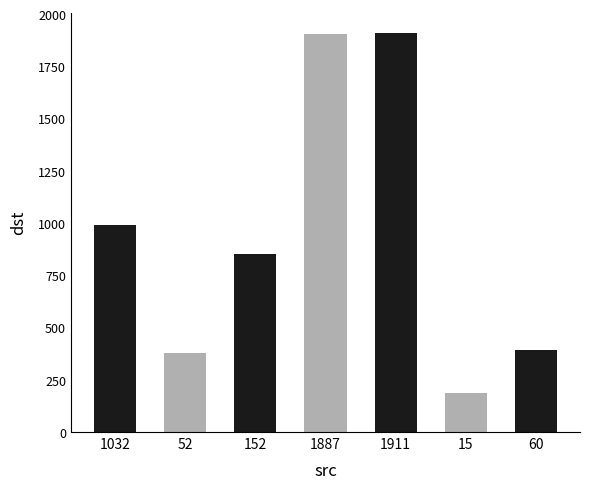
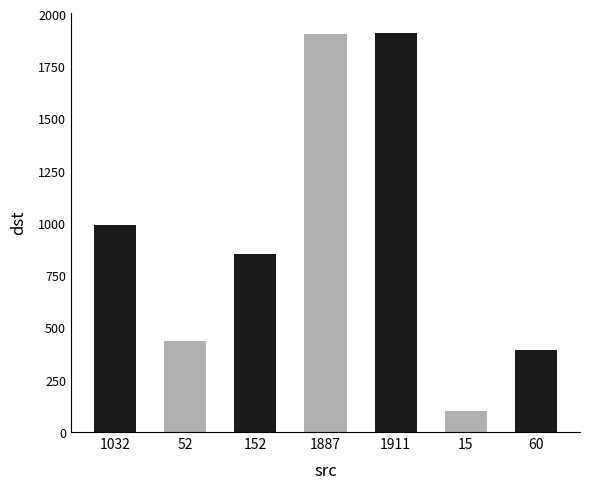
52: 380 -> 440
15: 190 -> 100
